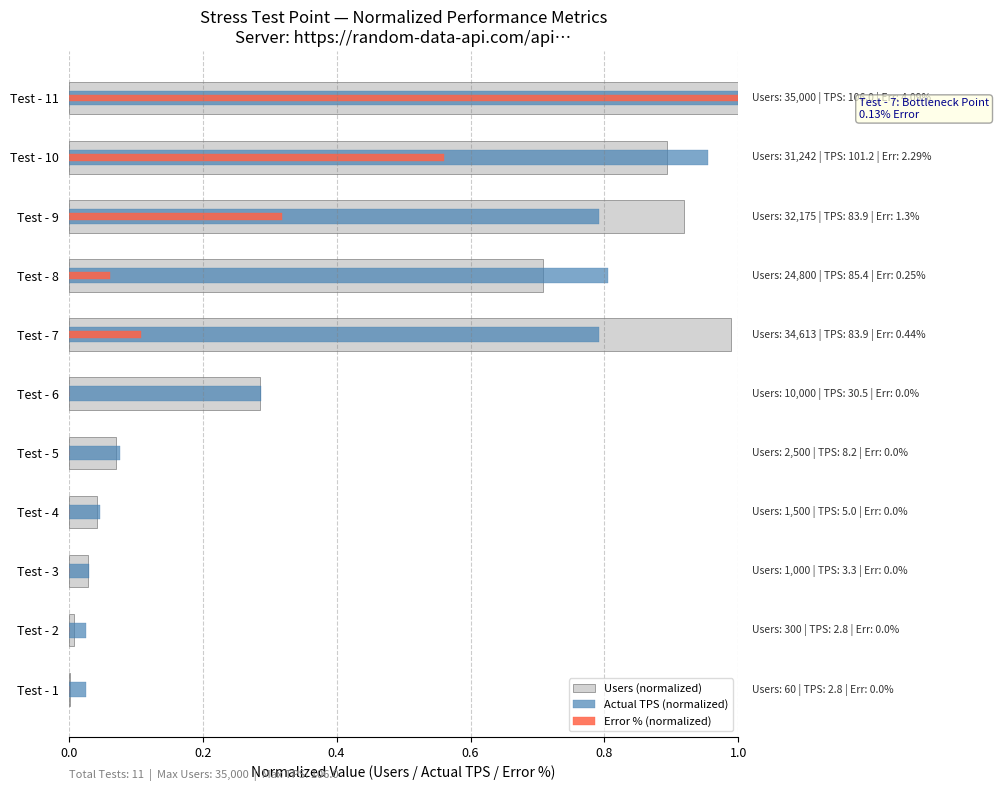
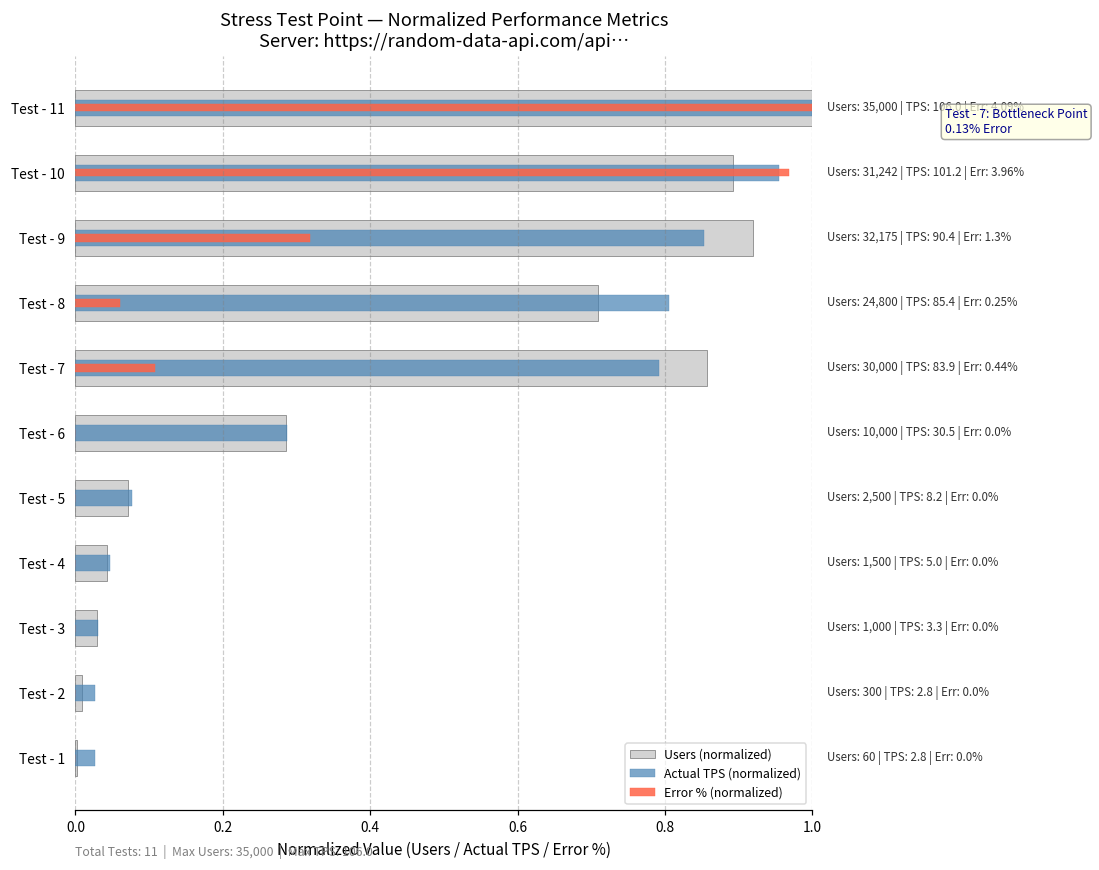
Error % (normalized), Test - 10: 2.29% -> 3.96%
Actual TPS (normalized), Test - 9: 83.9 -> 90.4
Users (normalized), Test - 7: 34,613 -> 30,000
